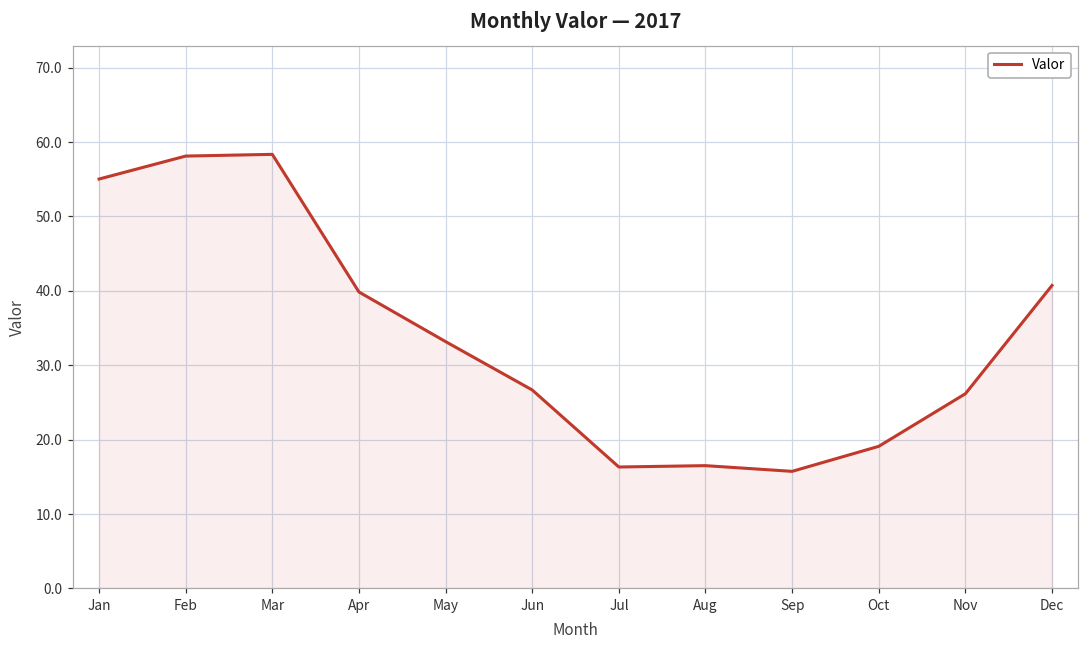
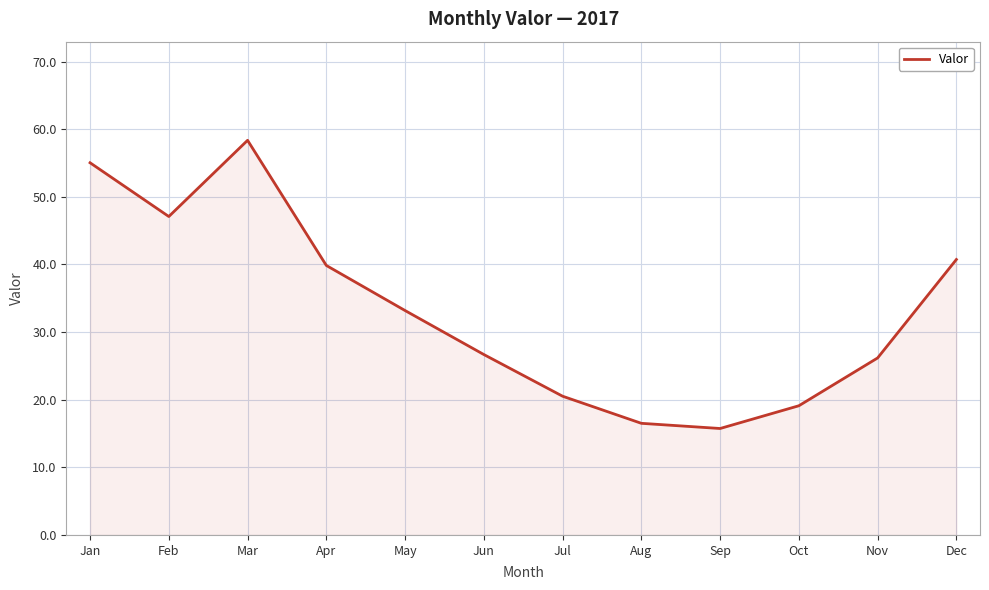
Feb: 58 -> 47
Jul: 16 -> 21
